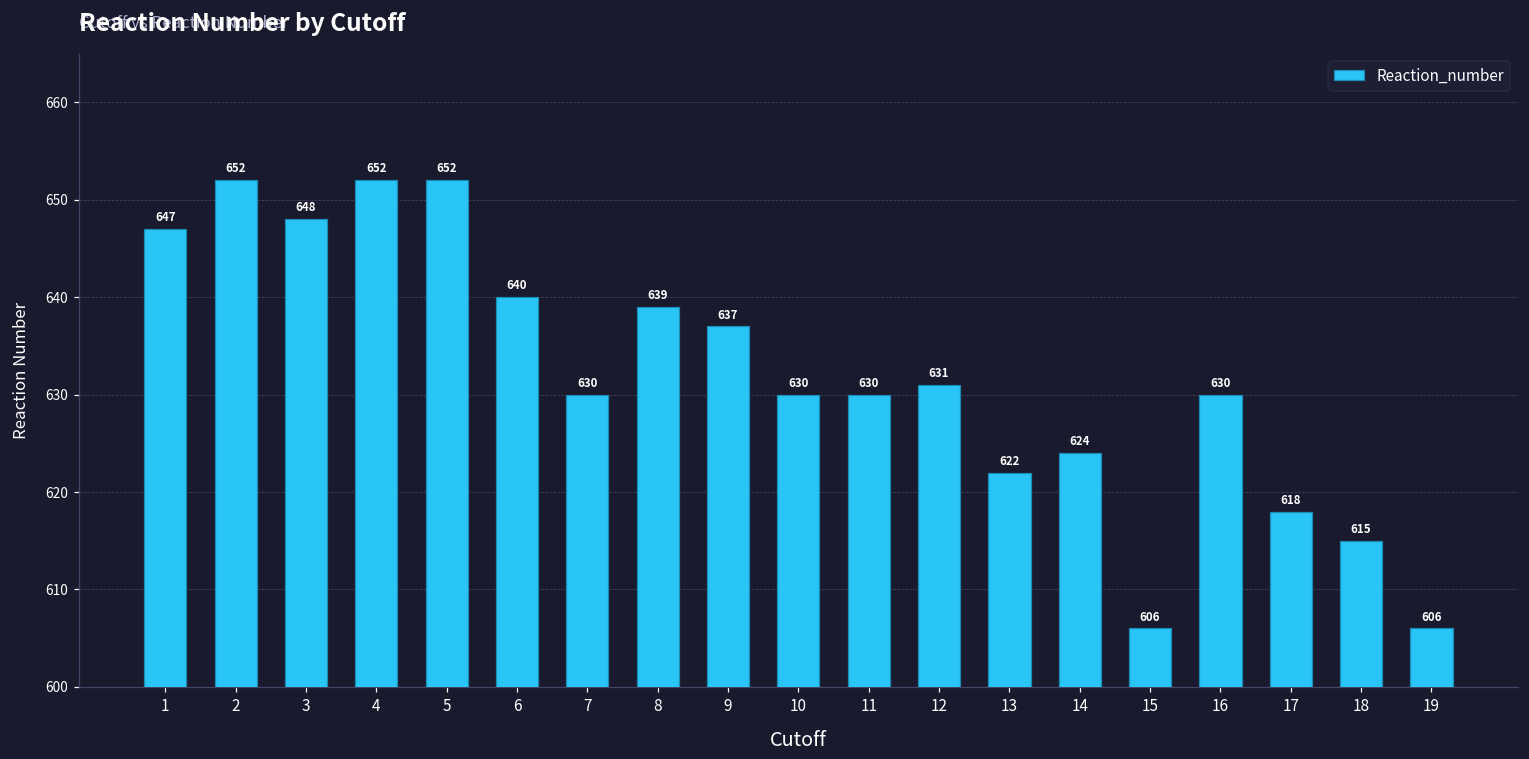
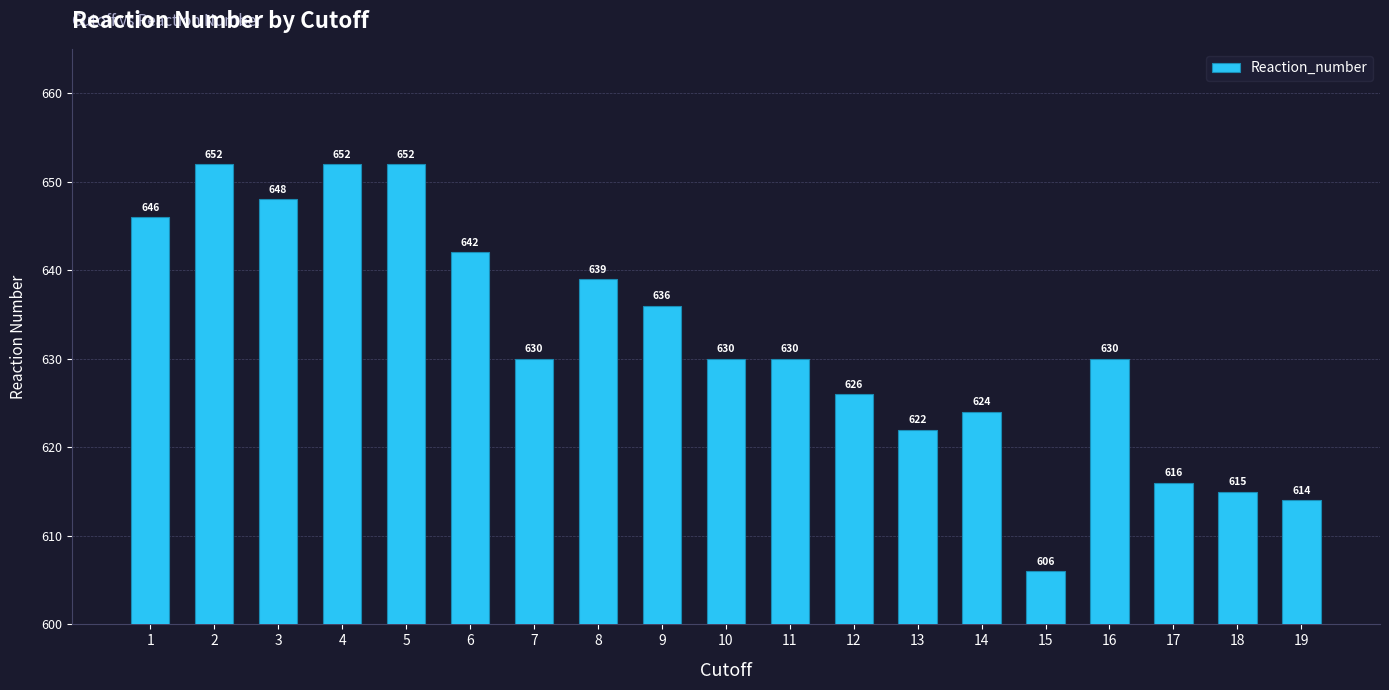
1: 647 -> 646
6: 640 -> 642
9: 637 -> 636
12: 631 -> 626
17: 618 -> 616
19: 606 -> 614
